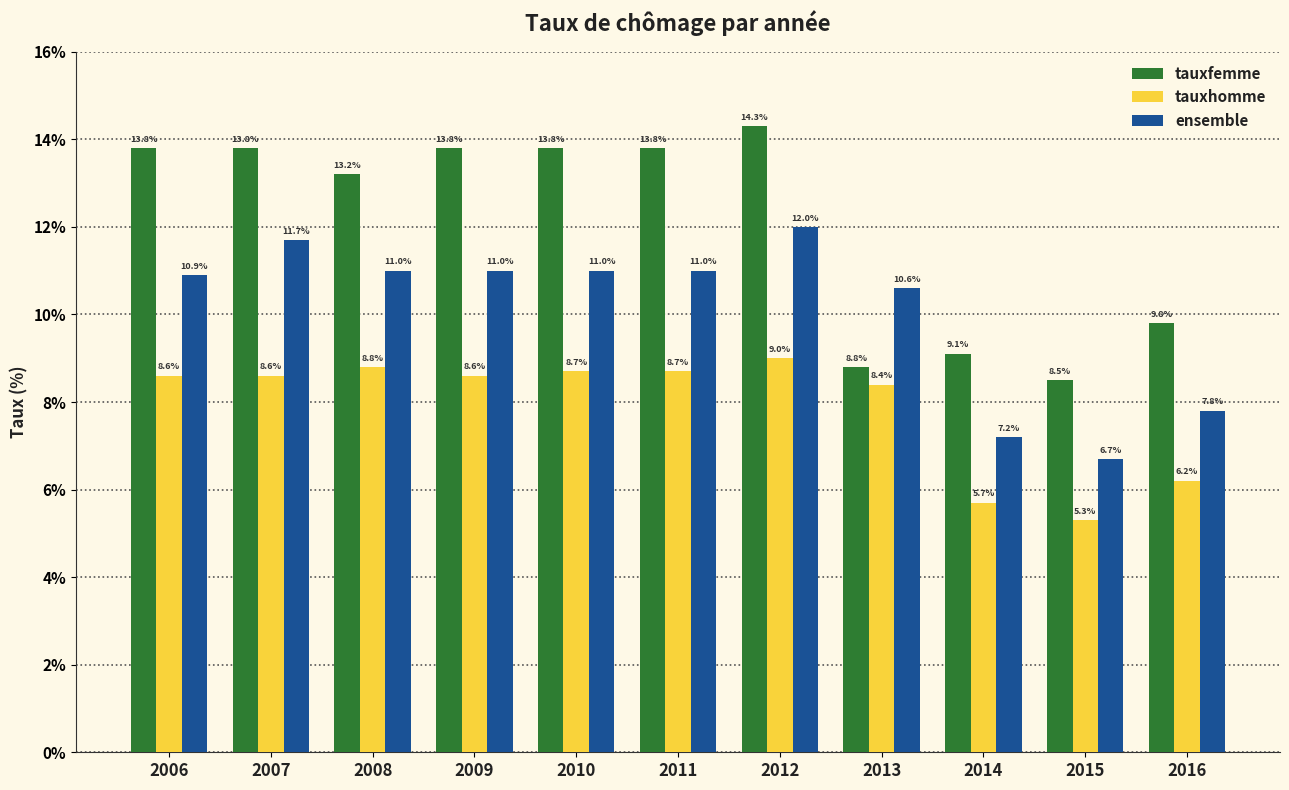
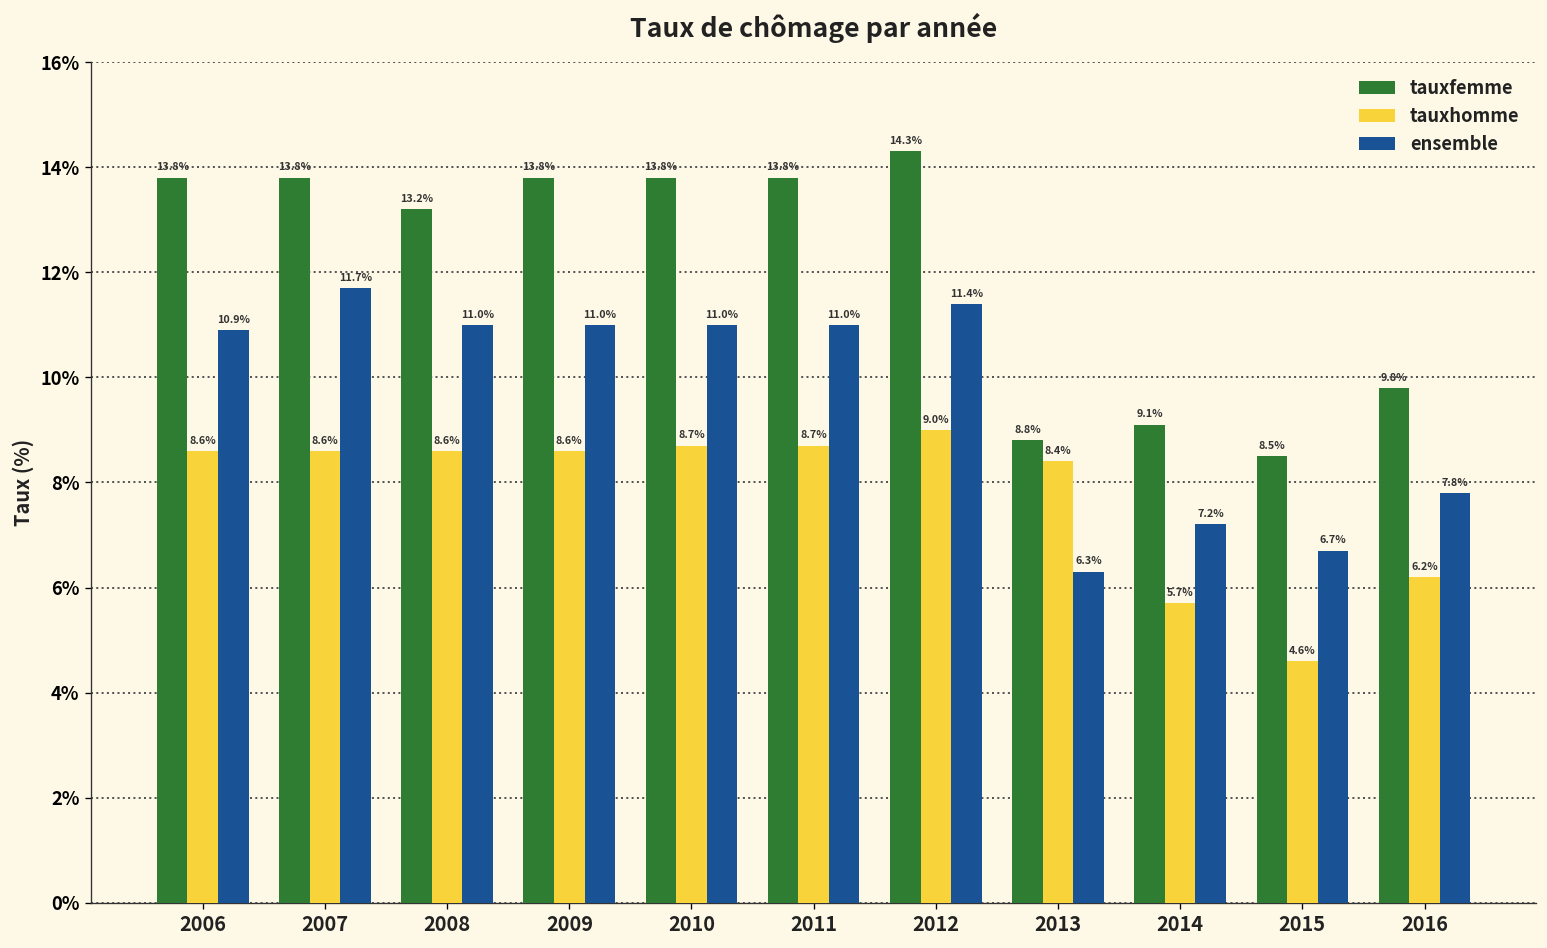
tauxhomme, 2008: 8.8% -> 8.6%
ensemble, 2012: 12.0% -> 11.4%
ensemble, 2013: 10.6% -> 6.3%
tauxhomme, 2015: 5.3% -> 4.6%
